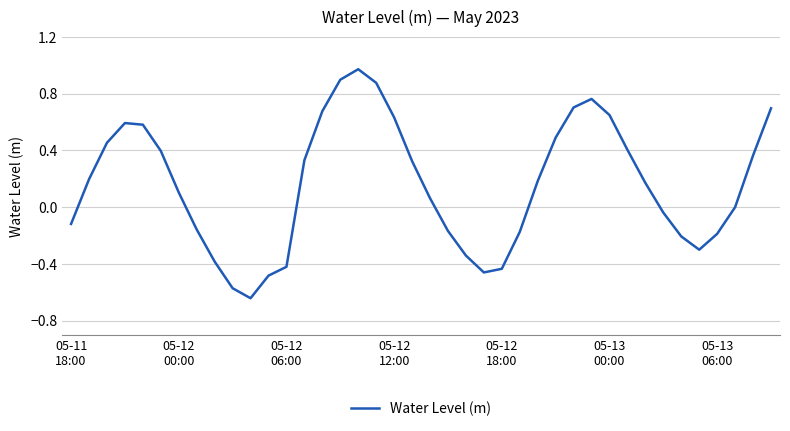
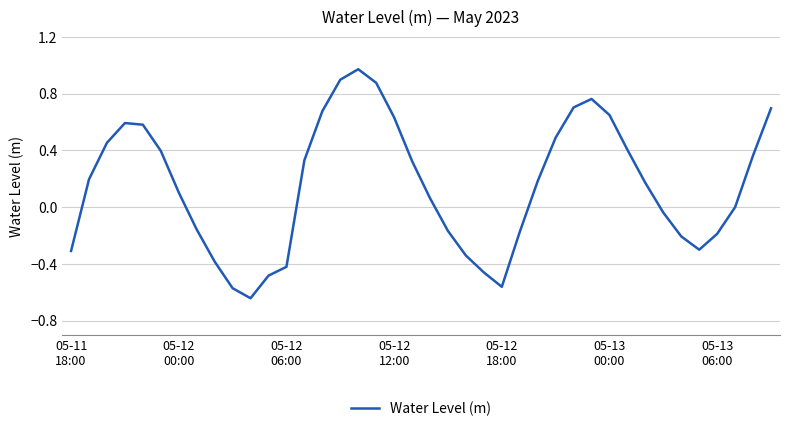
05-11 18:00: -0.12 -> -0.31
05-12 18:00: -0.43 -> -0.56
